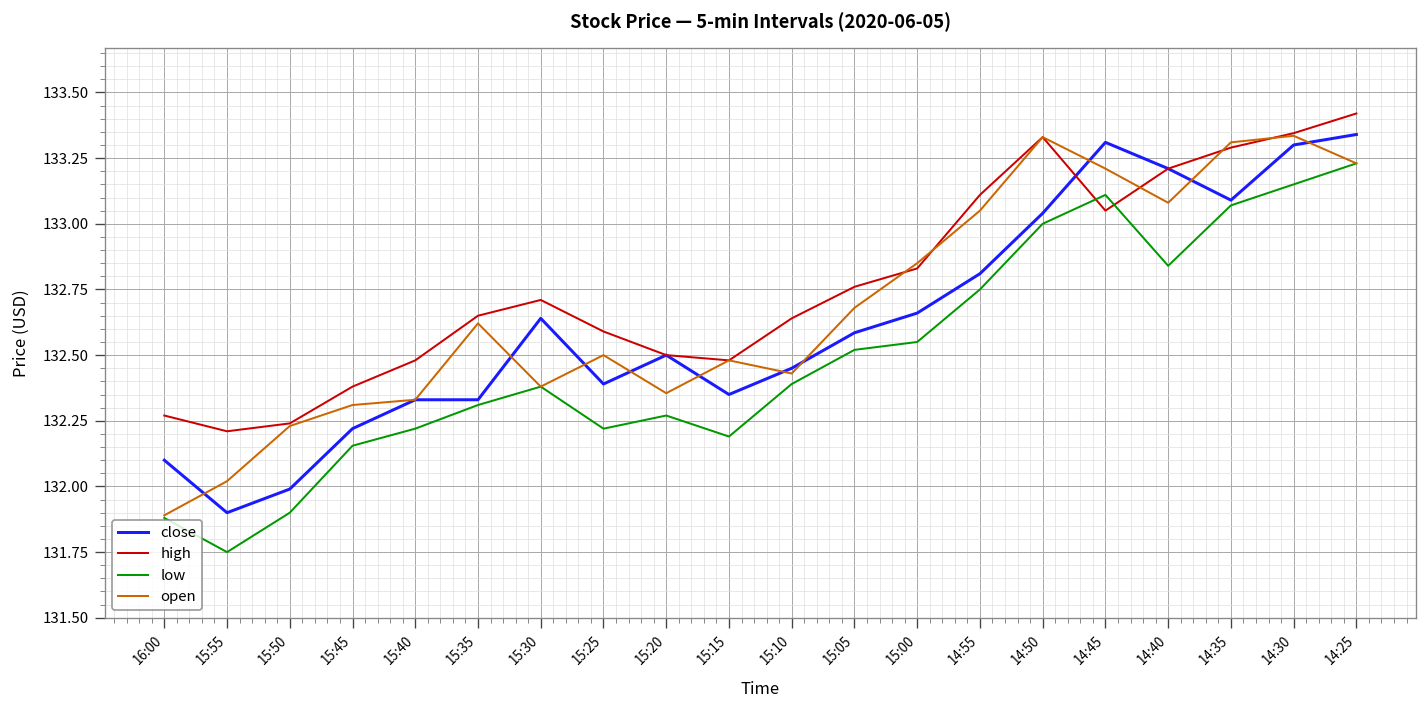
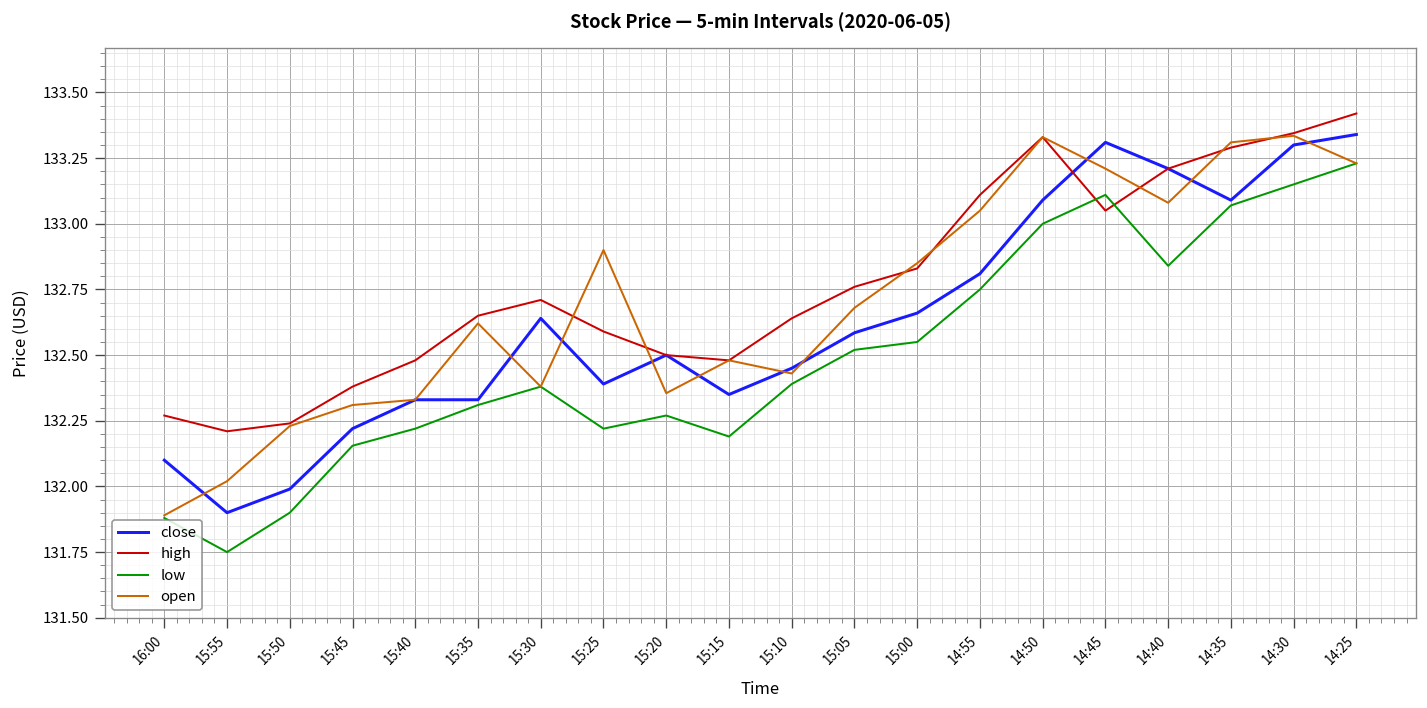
open, 15:25: 132.5 -> 132.9
close, 14:50: 133.04 -> 133.09
